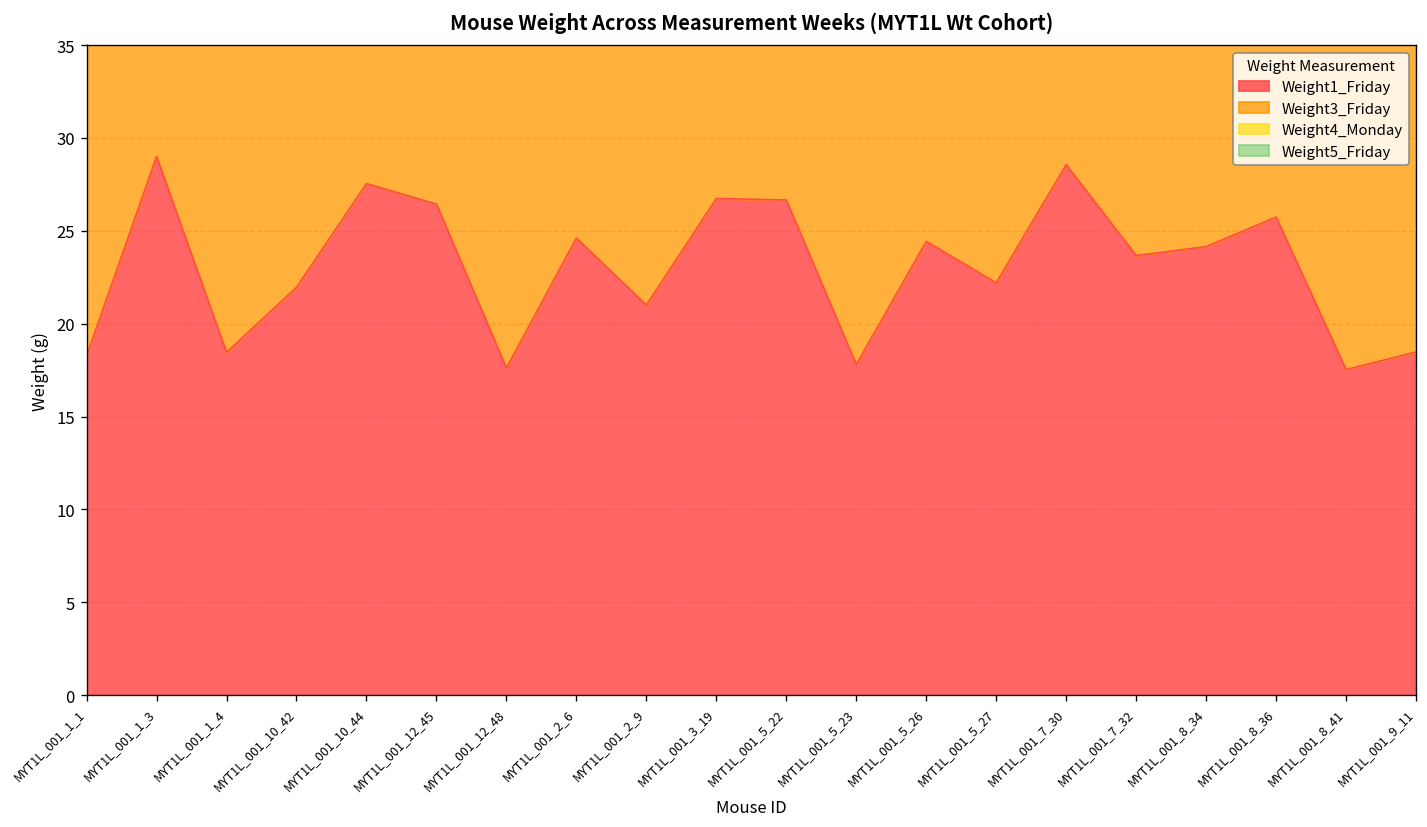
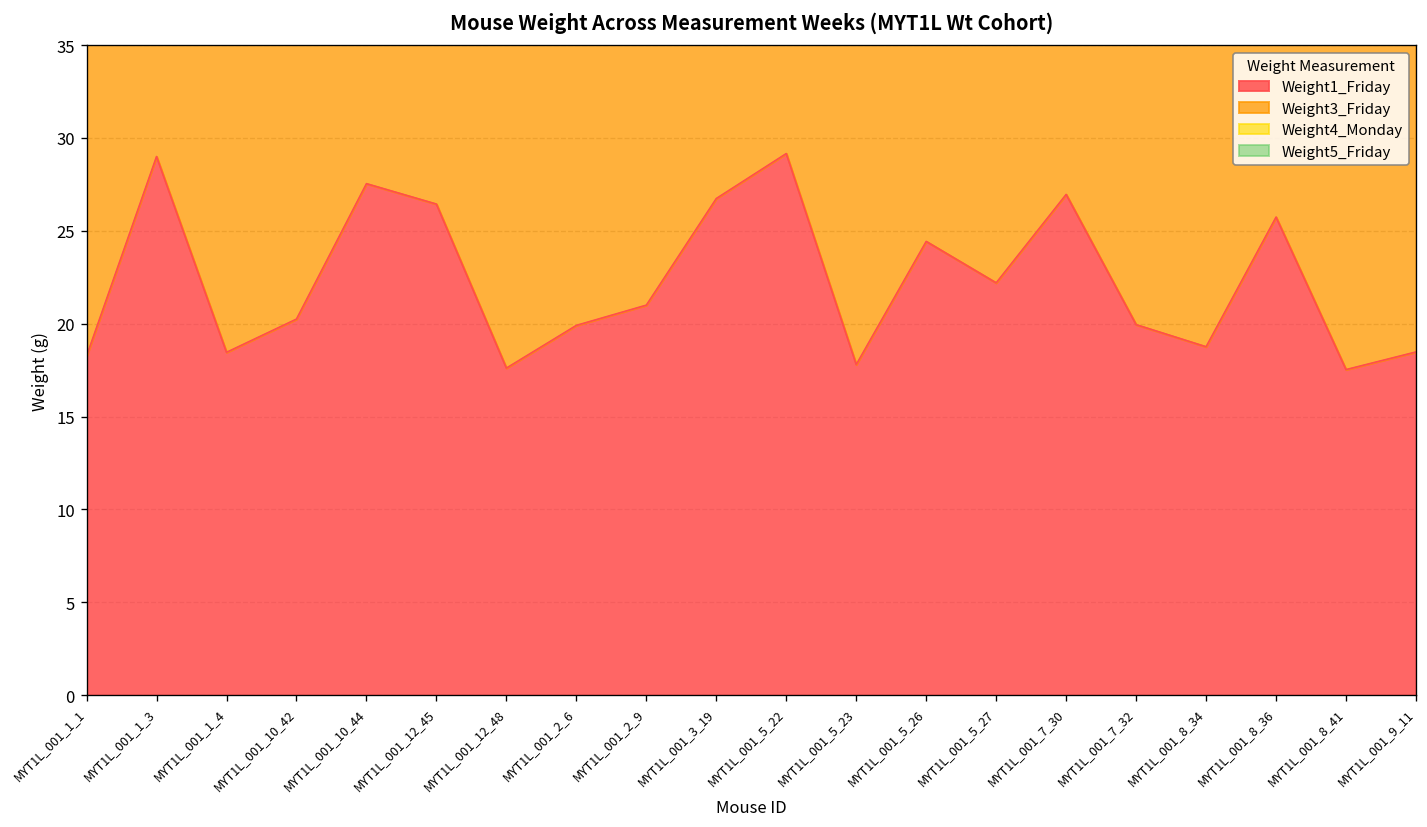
Weight1_Friday, MYT1L_001_10_42: 22.0 -> 20.3
Weight1_Friday, MYT1L_001_2_6: 24.6 -> 19.9
Weight1_Friday, MYT1L_001_5_22: 26.7 -> 29.2
Weight1_Friday, MYT1L_001_7_30: 28.6 -> 27.0
Weight1_Friday, MYT1L_001_7_32: 23.7 -> 20.0
Weight1_Friday, MYT1L_001_8_34: 24.2 -> 18.8
